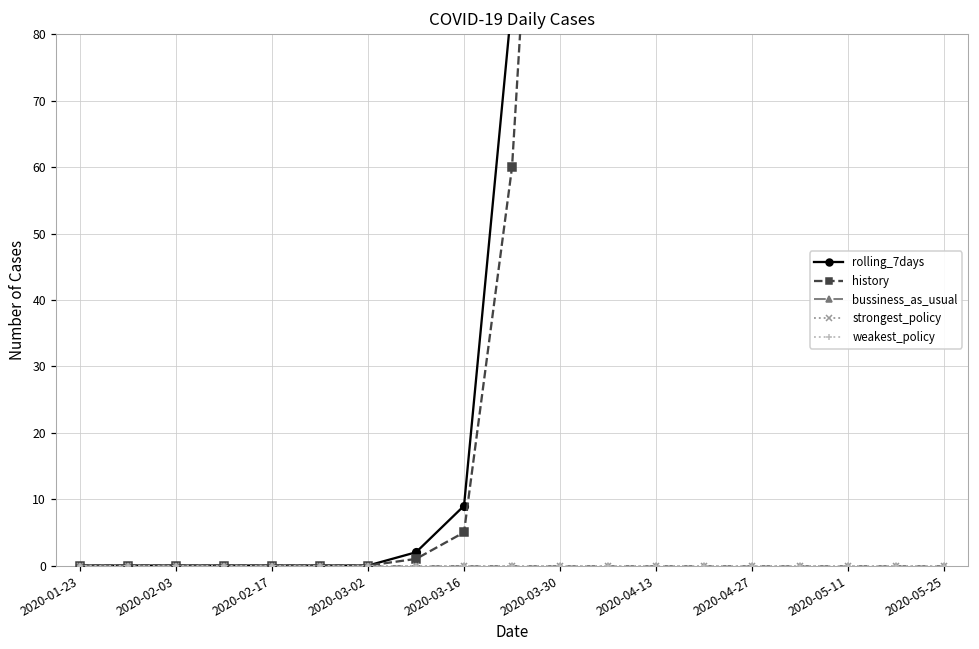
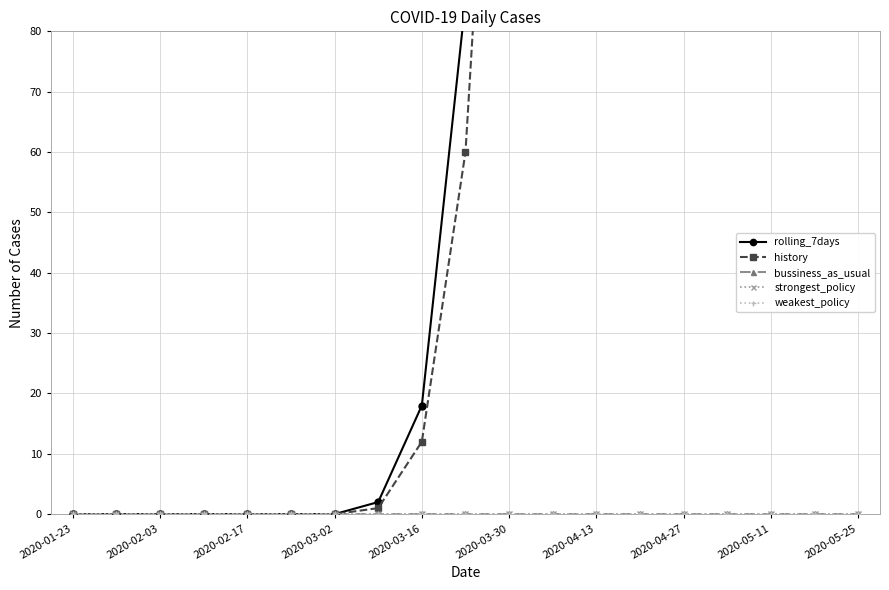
rolling_7days, 2020-03-16: 9 -> 18
history, 2020-03-16: 5 -> 12
